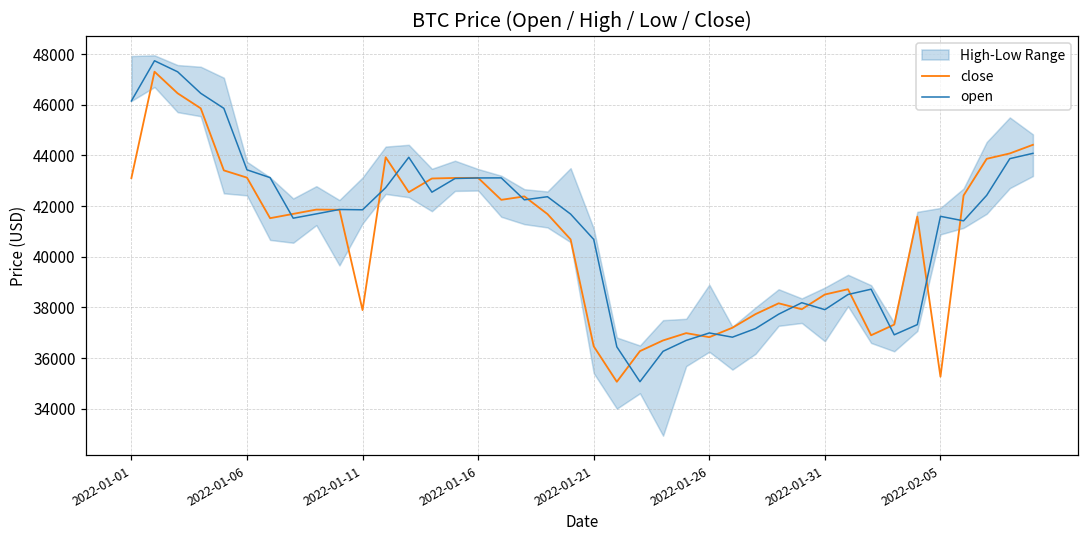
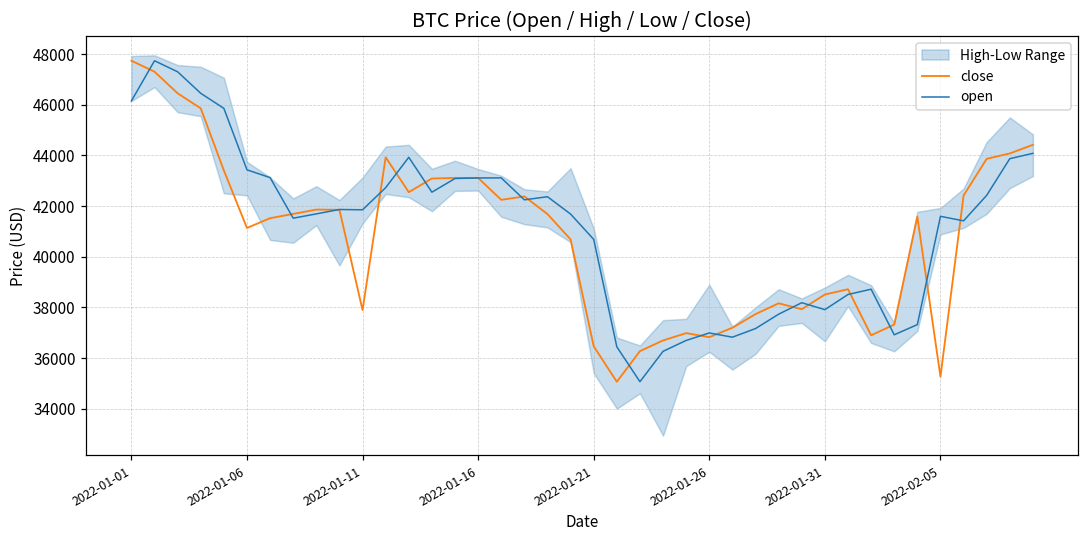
close, 2022-01-01: 43100 -> 47700
close, 2022-01-06: 43100 -> 41100
